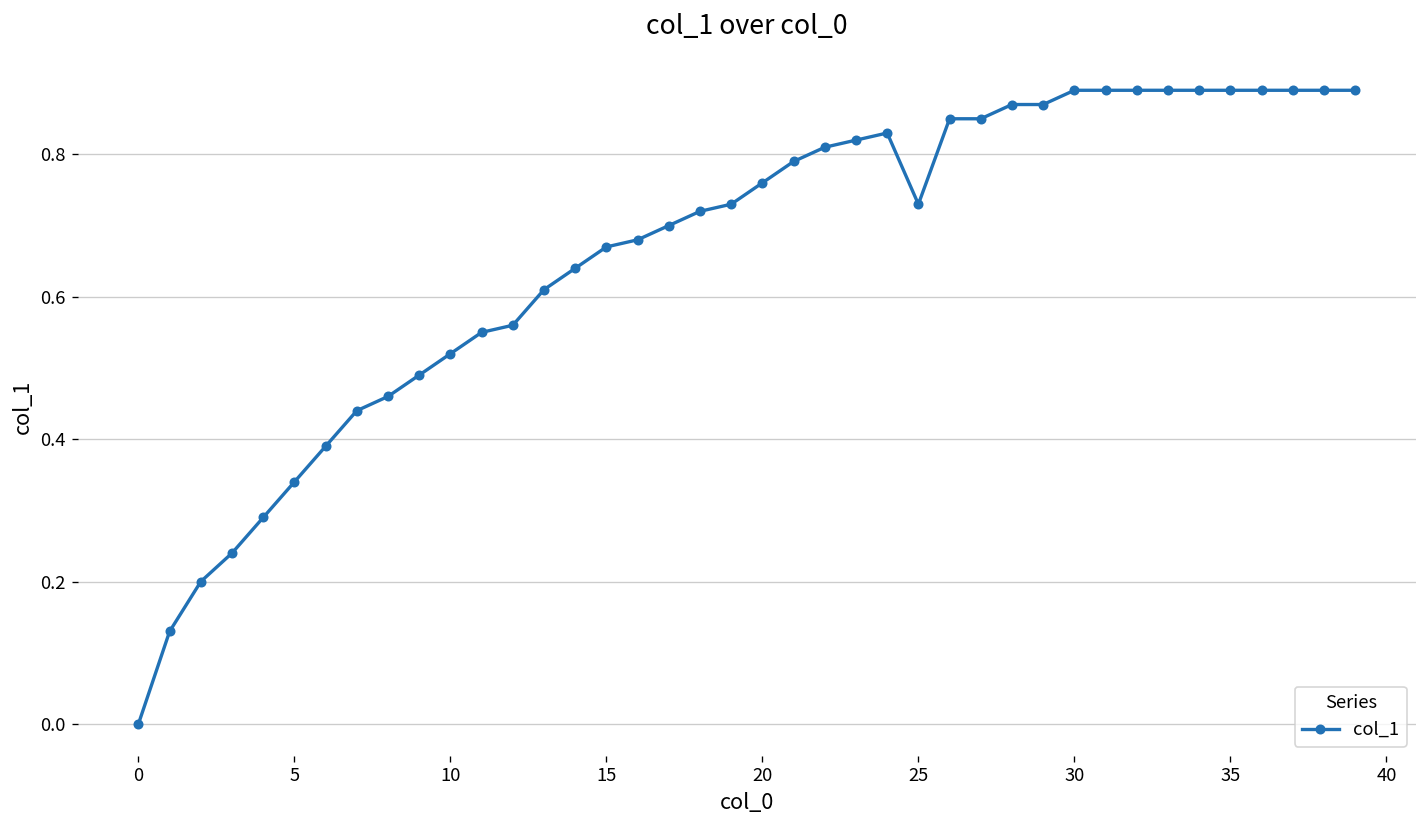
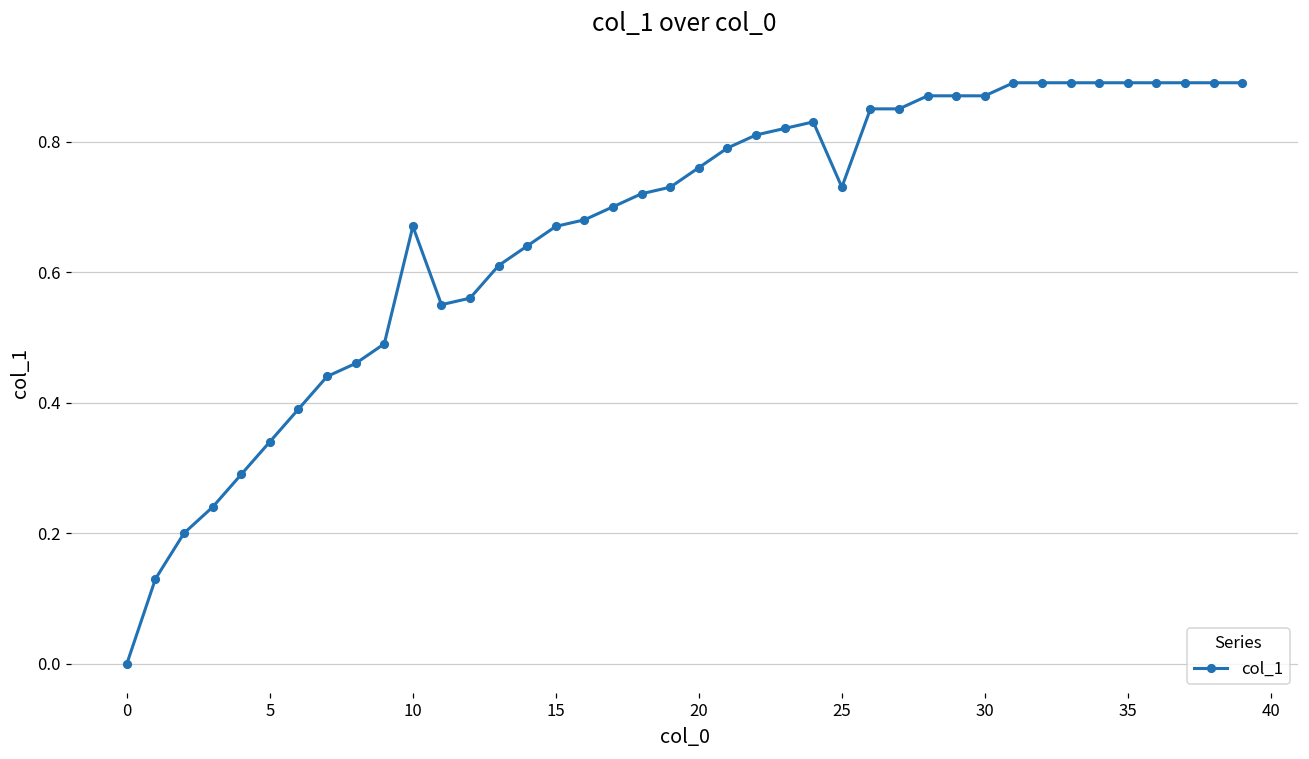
10: 0.52 -> 0.67
30: 0.89 -> 0.87
